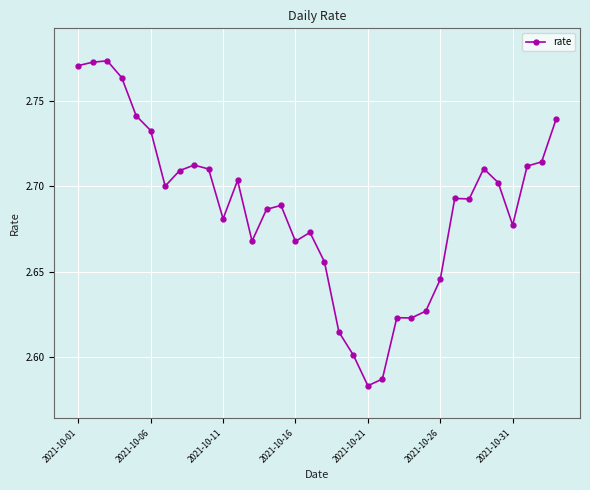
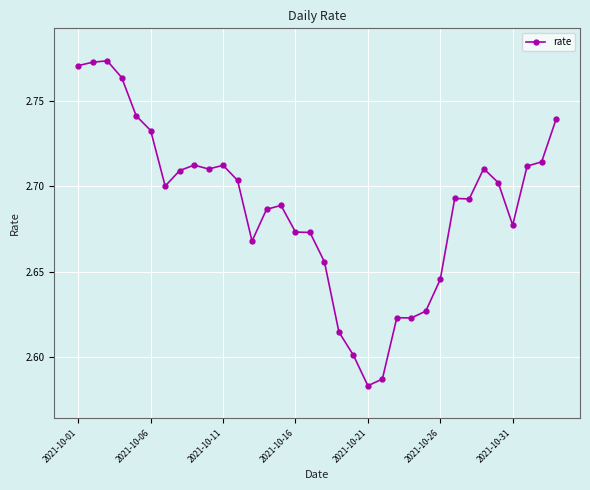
2021-10-11: 2.681 -> 2.712
2021-10-16: 2.668 -> 2.673
